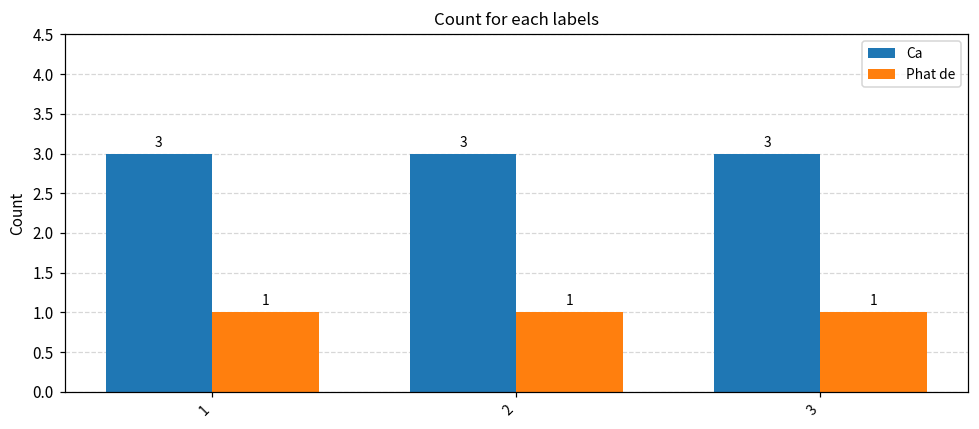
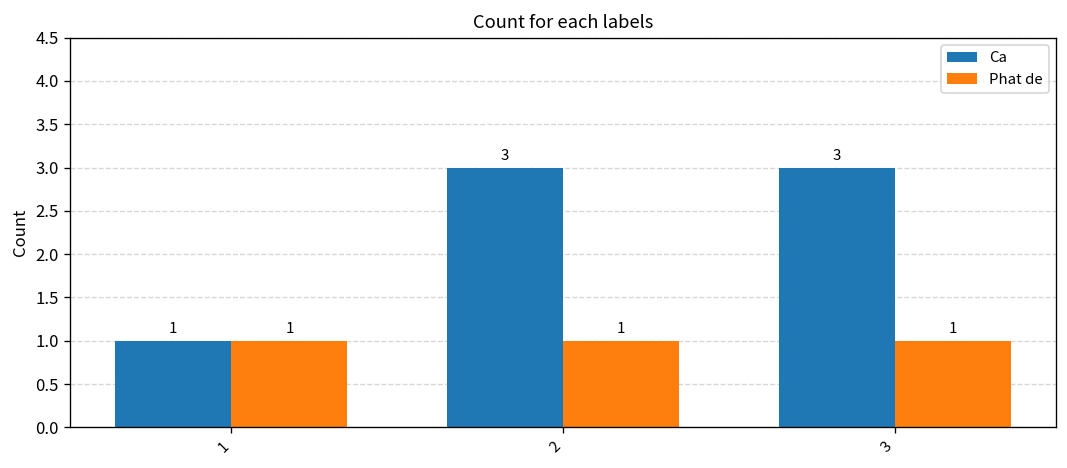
Ca, 1: 3 -> 1
